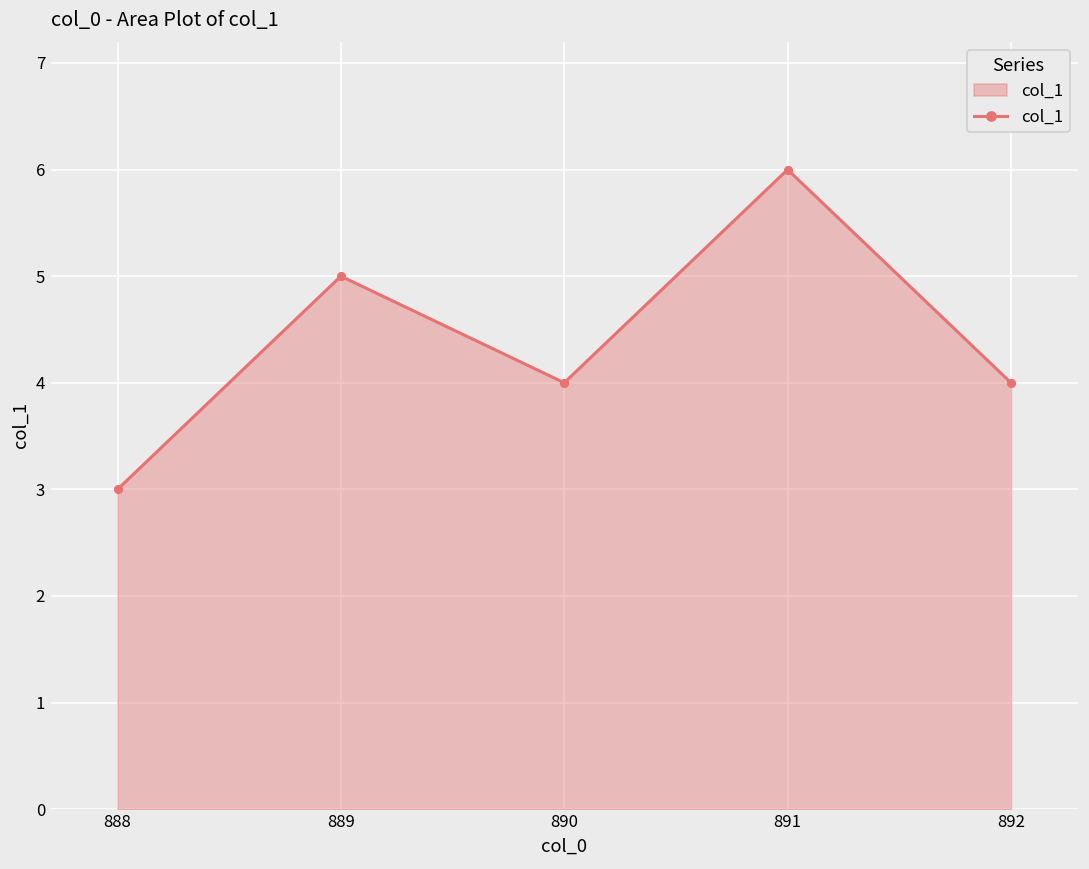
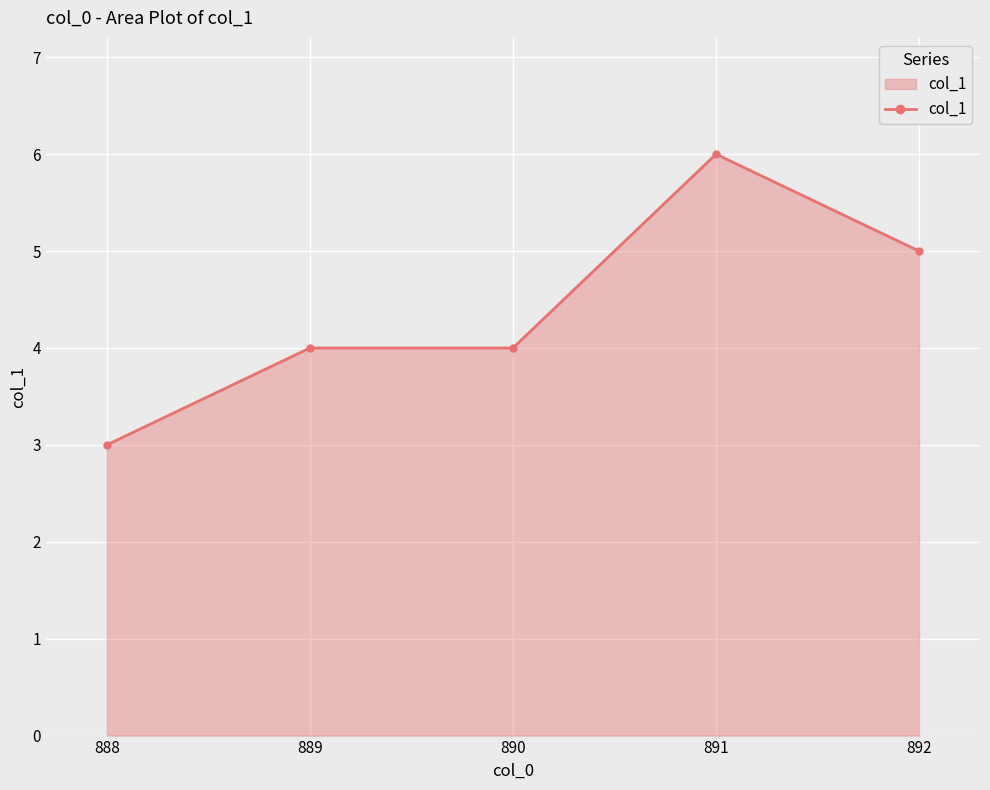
889: 5 -> 4
892: 4 -> 5
